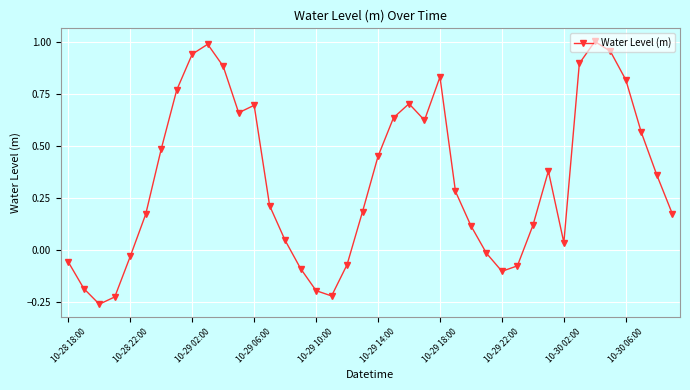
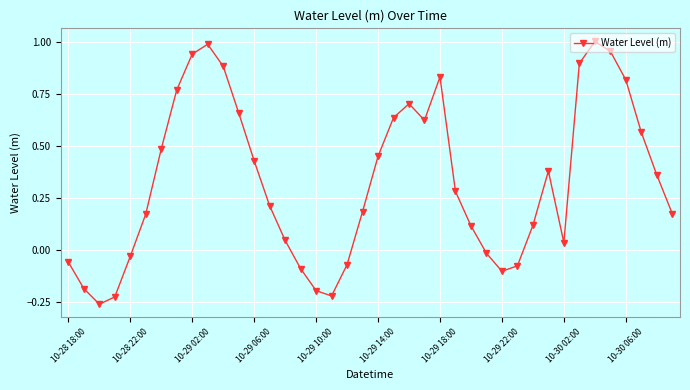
10-29 06:00: 0.69 -> 0.43
